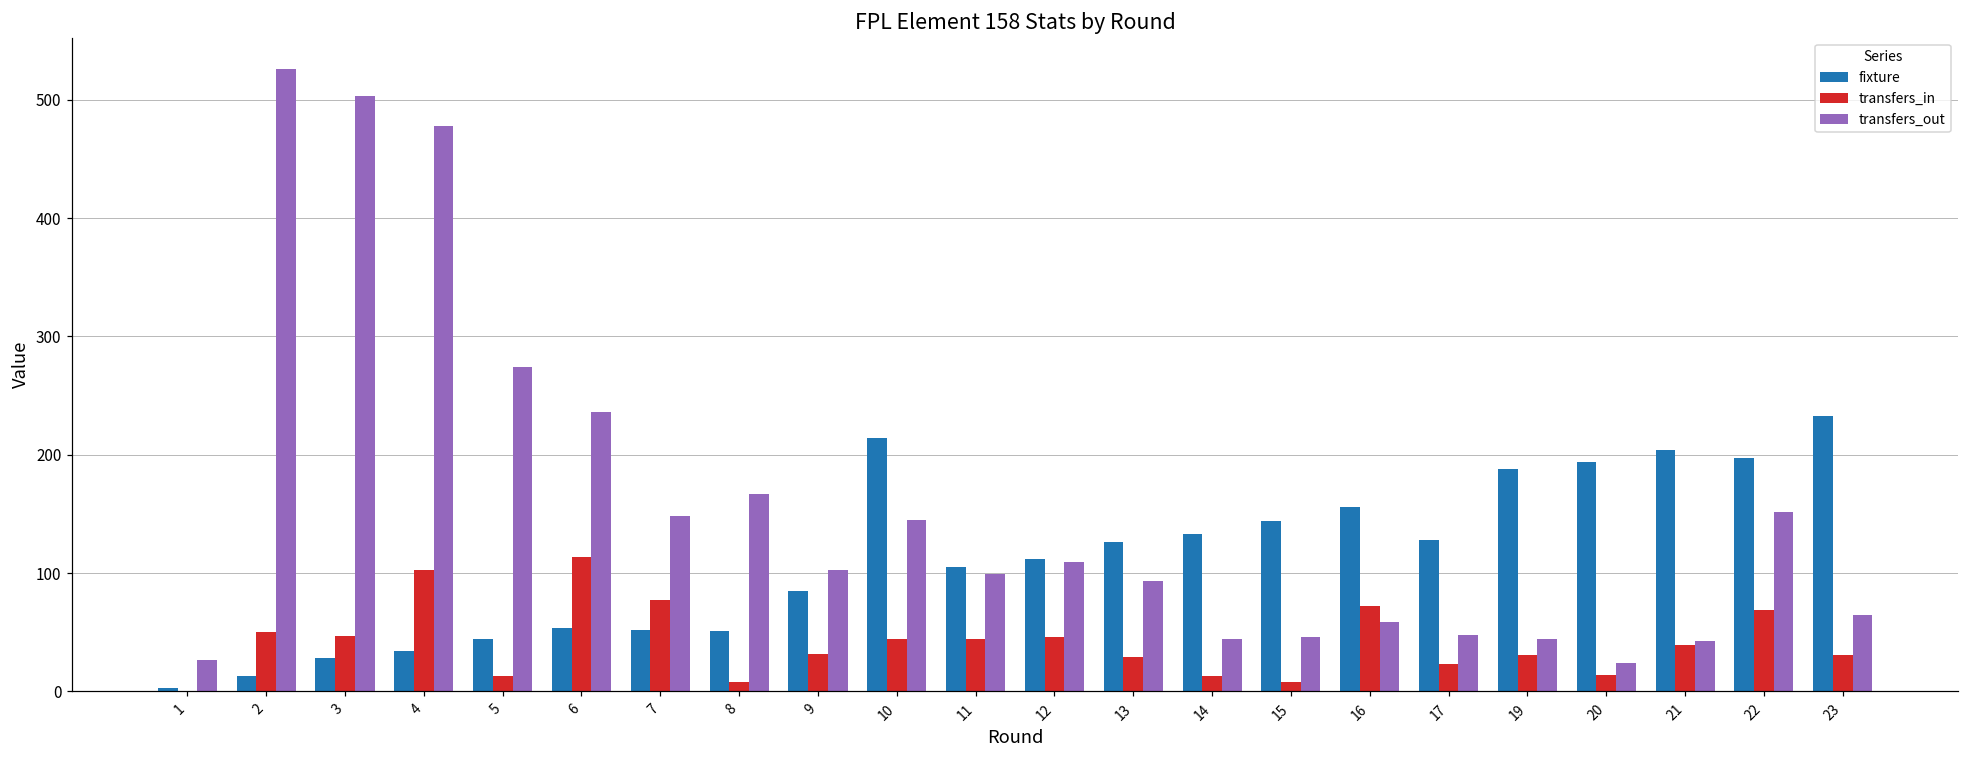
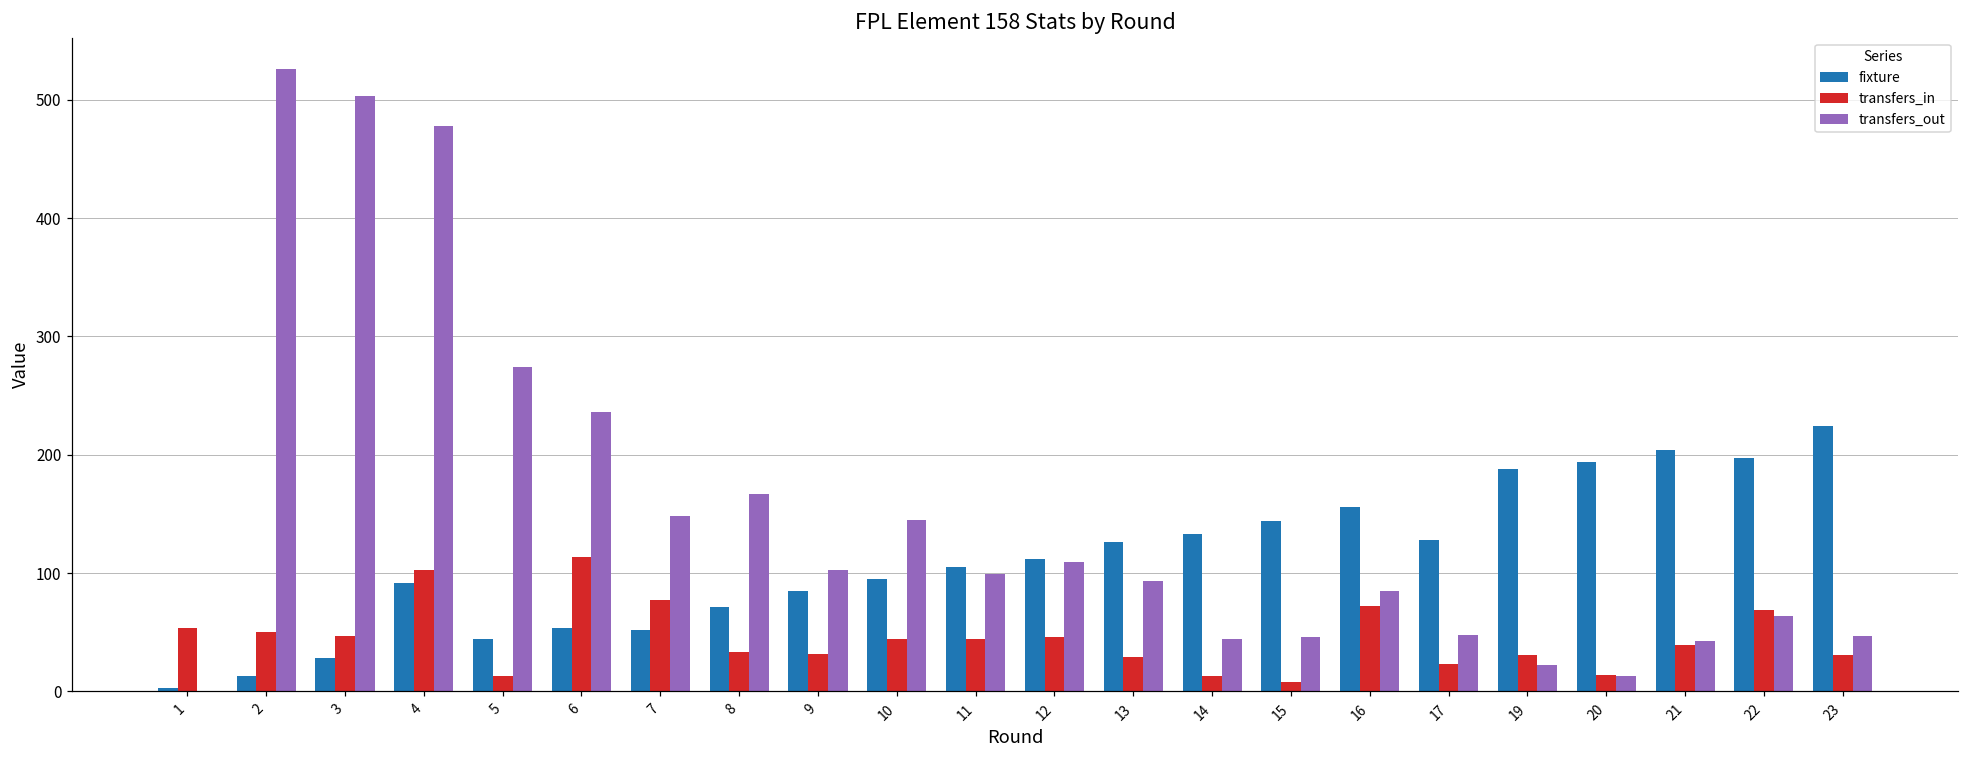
transfers_in, 1: 0 -> 54
transfers_out, 1: 27 -> 0
fixture, 4: 34 -> 92
fixture, 8: 51 -> 71
transfers_in, 8: 8 -> 33
fixture, 10: 214 -> 95
transfers_out, 16: 59 -> 85
transfers_out, 19: 44 -> 22
transfers_out, 20: 24 -> 13
transfers_out, 22: 152 -> 64
fixture, 23: 233 -> 224
transfers_out, 23: 65 -> 47
